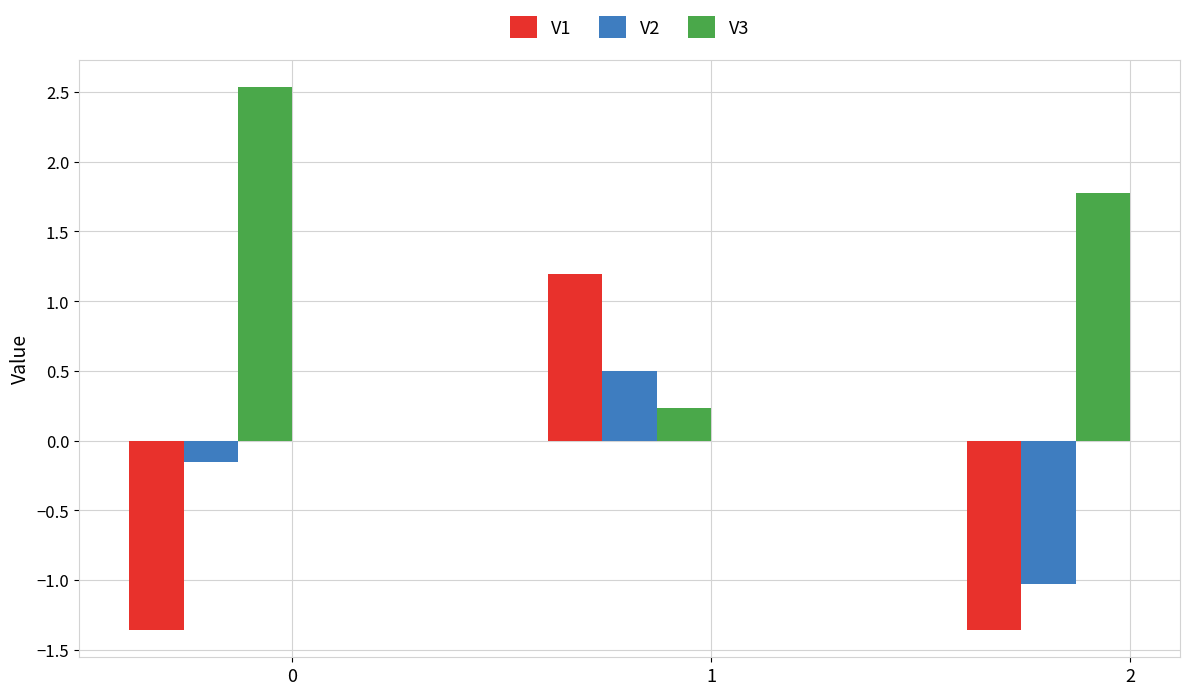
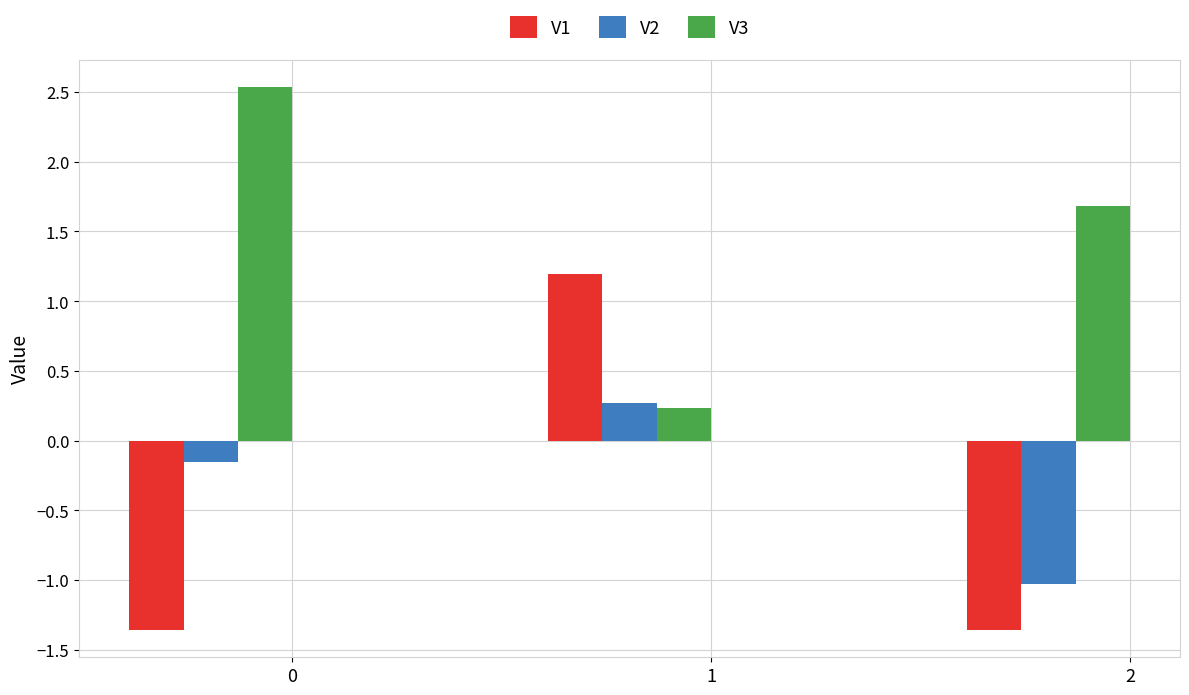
V2, 1: 0.50 -> 0.27
V3, 2: 1.77 -> 1.68
